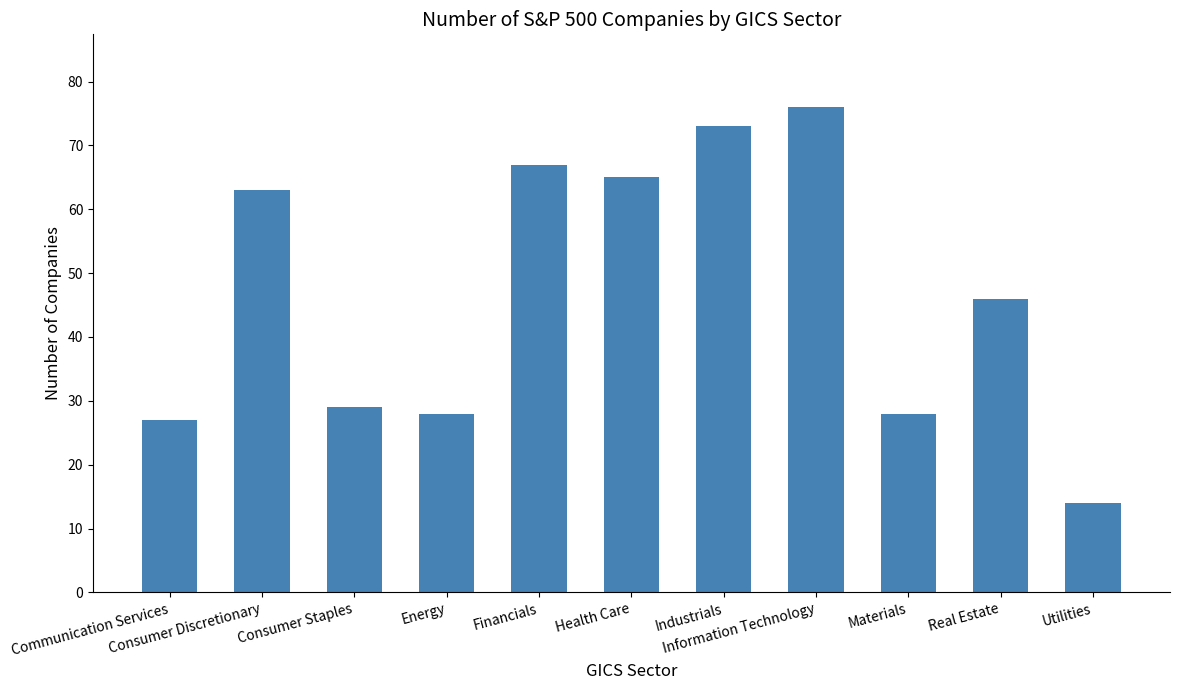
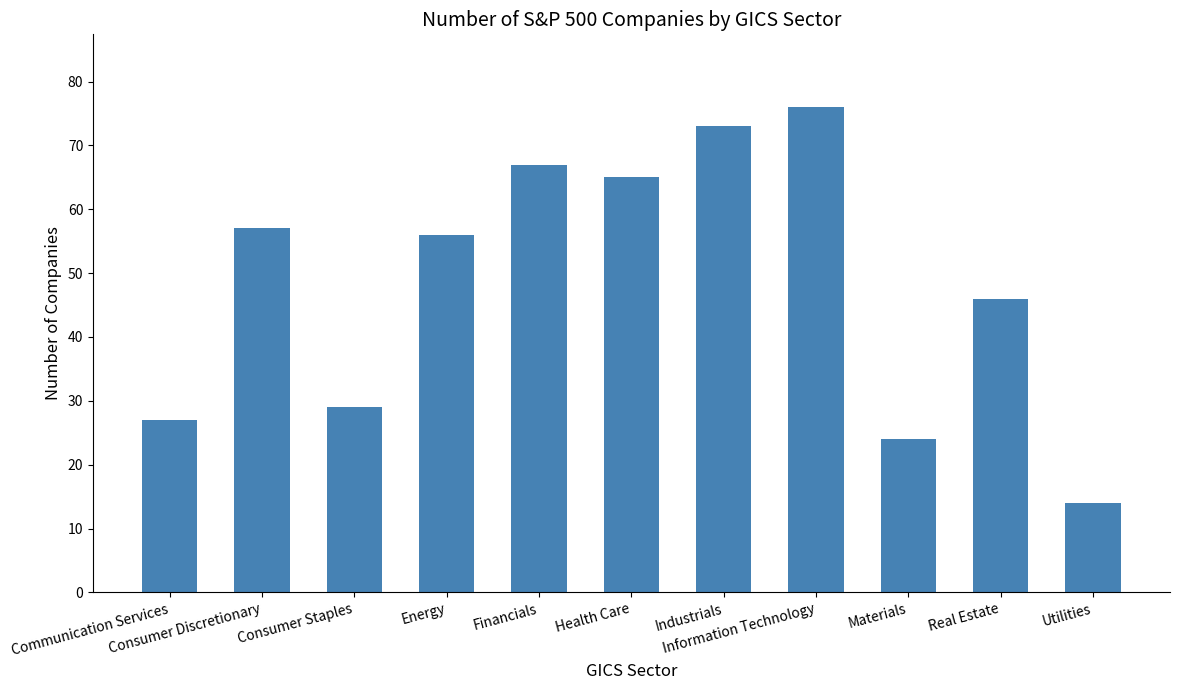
Consumer Discretionary: 63 -> 57
Energy: 28 -> 56
Materials: 28 -> 24
